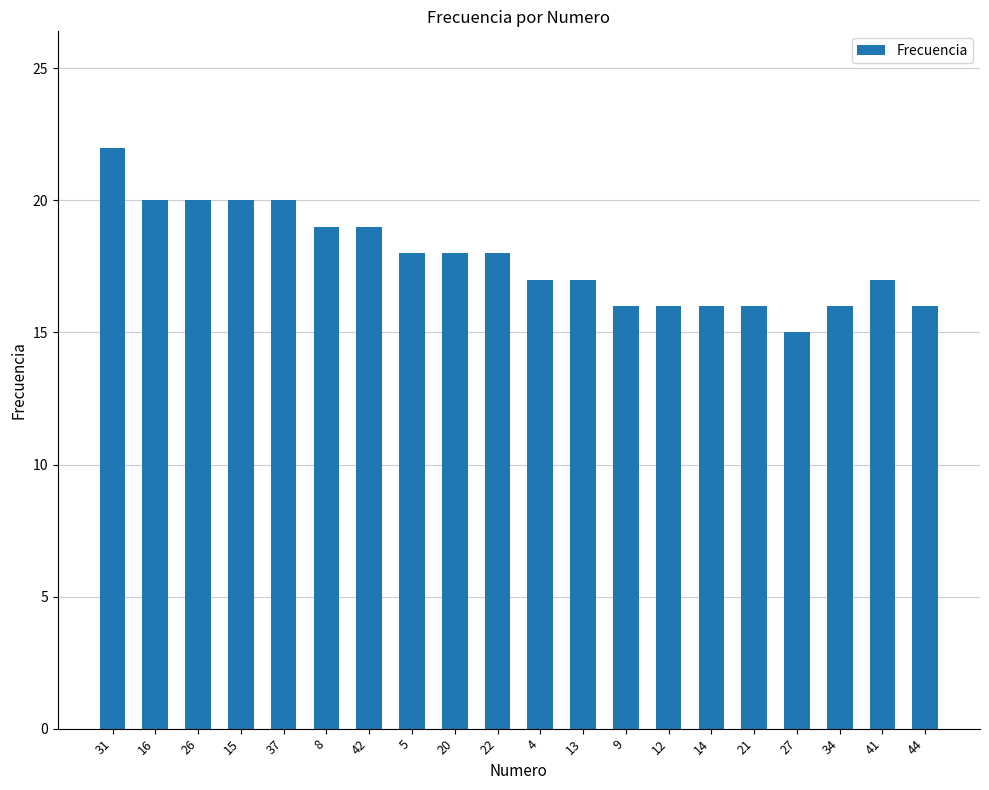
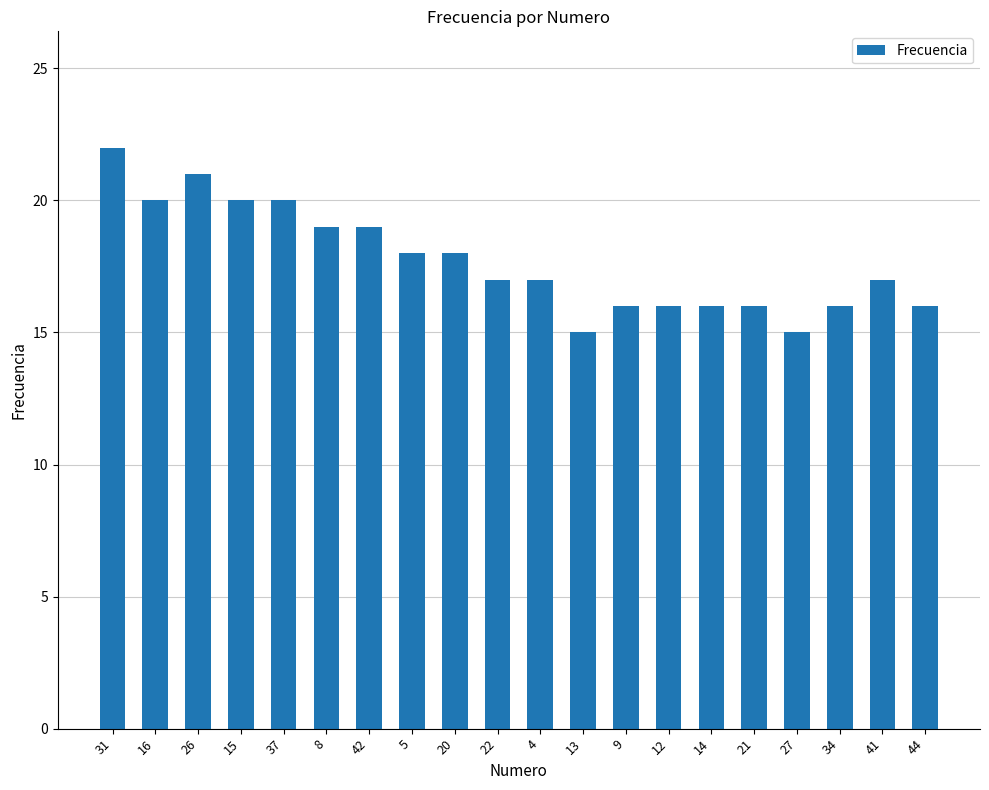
26: 20 -> 21
22: 18 -> 17
13: 17 -> 15
